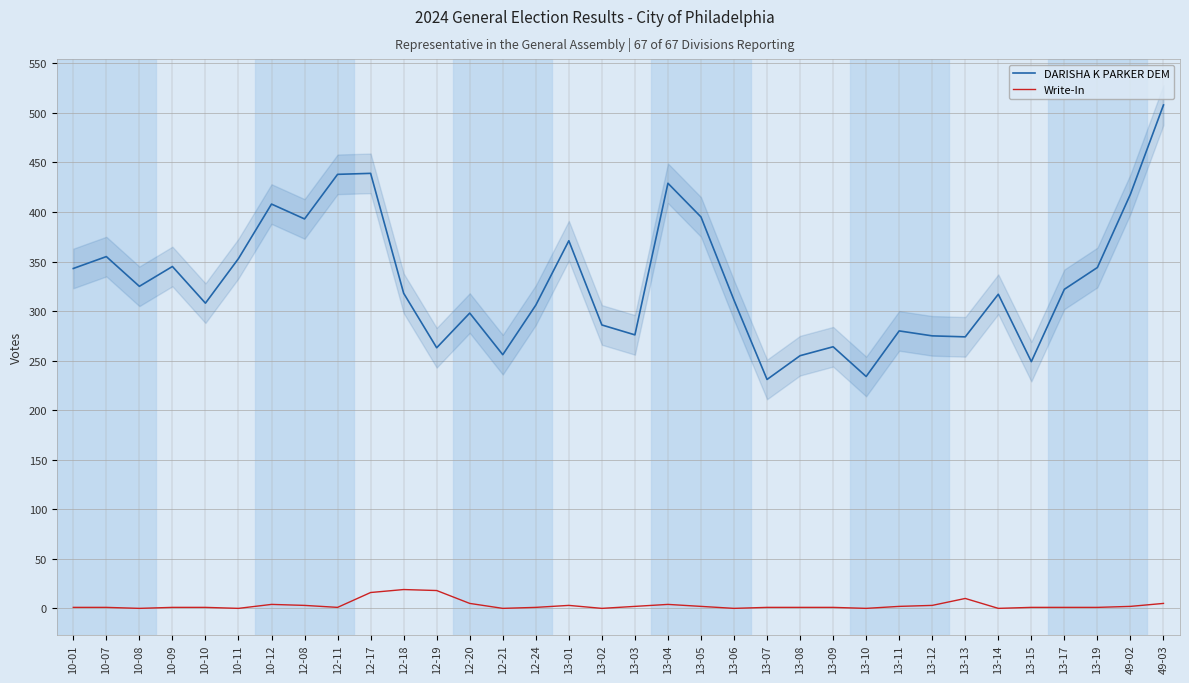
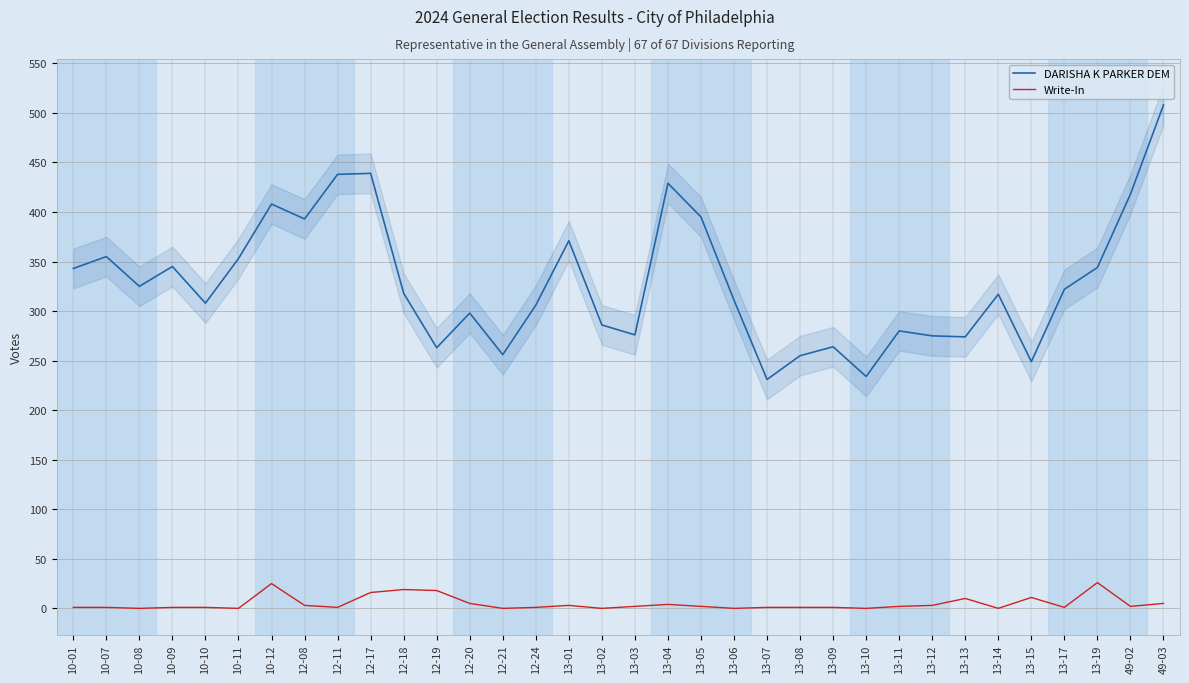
Write-In, 10-12: 0 -> 30
Write-In, 13-15: 0 -> 10
Write-In, 13-19: 0 -> 30
